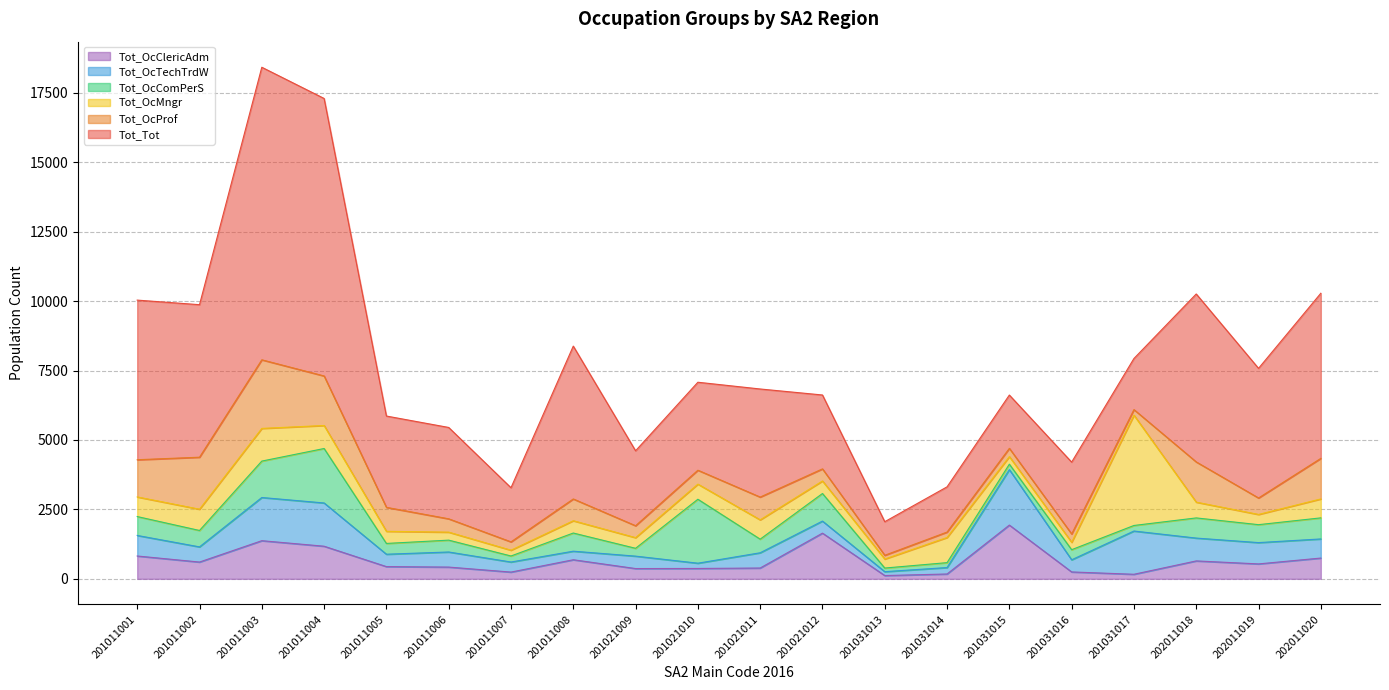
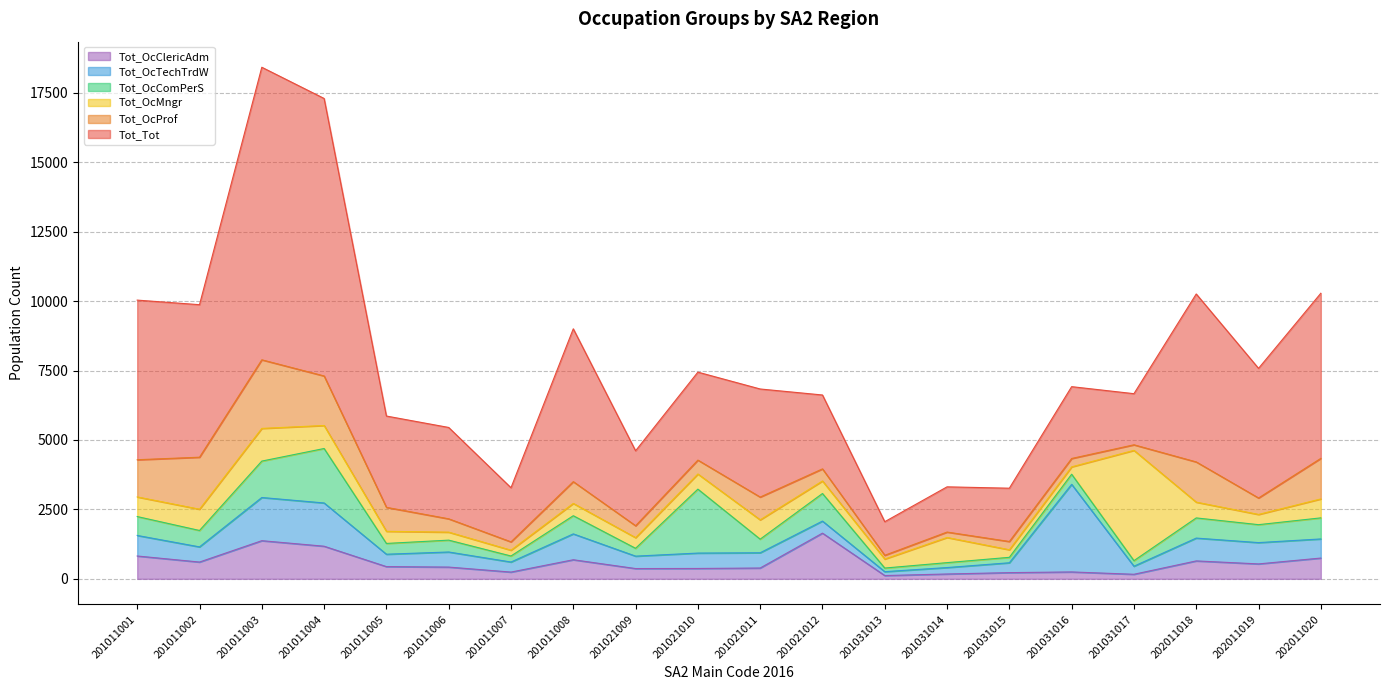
Tot_OcTechTrdW, 201011008: 300 -> 900
Tot_OcTechTrdW, 201021010: 200 -> 600
Tot_OcClericAdm, 201031015: 1900 -> 200
Tot_OcTechTrdW, 201031015: 2000 -> 400
Tot_OcTechTrdW, 201031016: 400 -> 3200
Tot_OcTechTrdW, 201031017: 1600 -> 300
